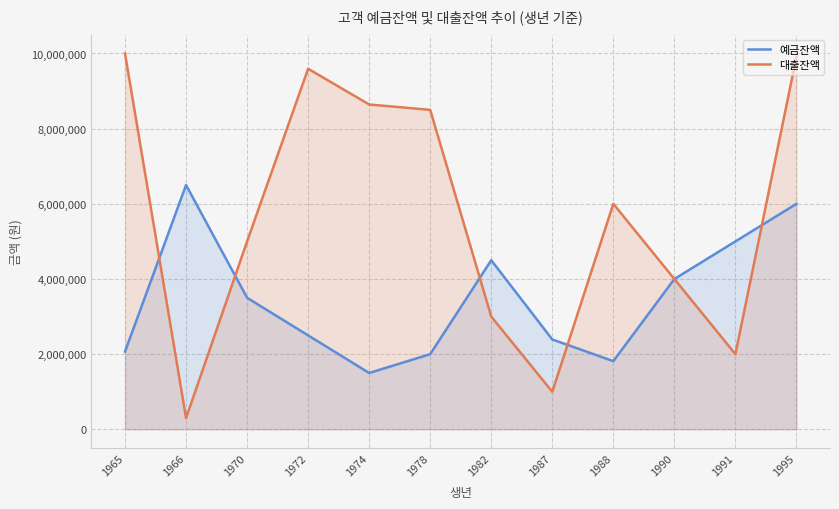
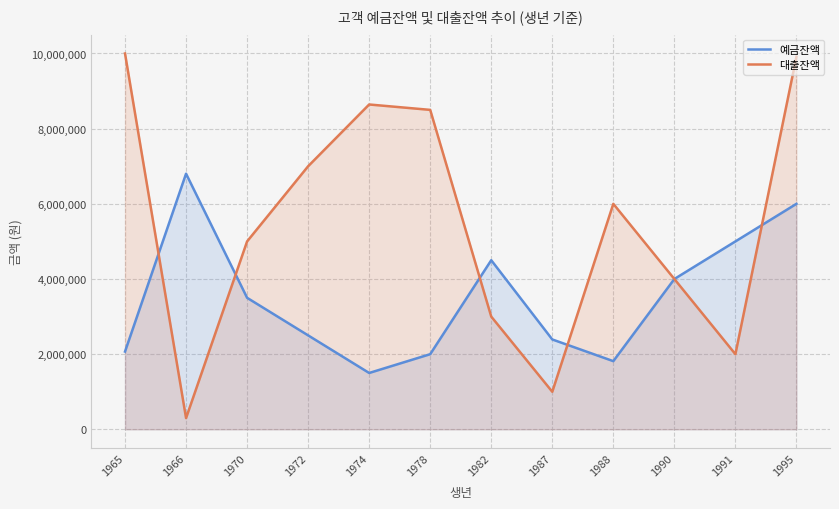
예금잔액, 1966: 6,500,000 -> 6,800,000
대출잔액, 1972: 9,600,000 -> 7,000,000
